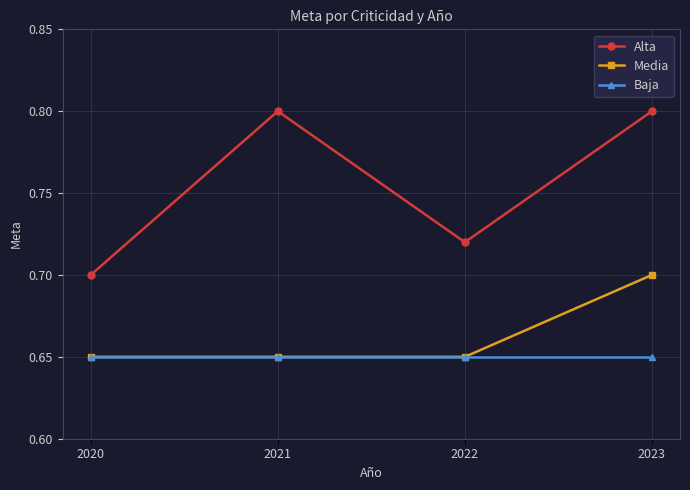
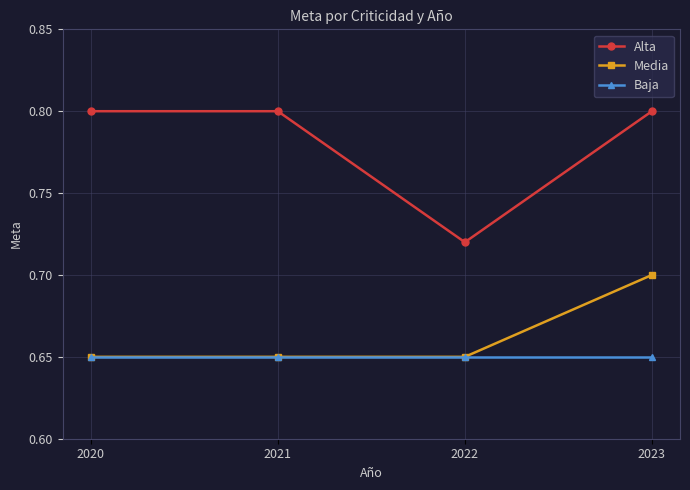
Alta, 2020: 0.7 -> 0.8
